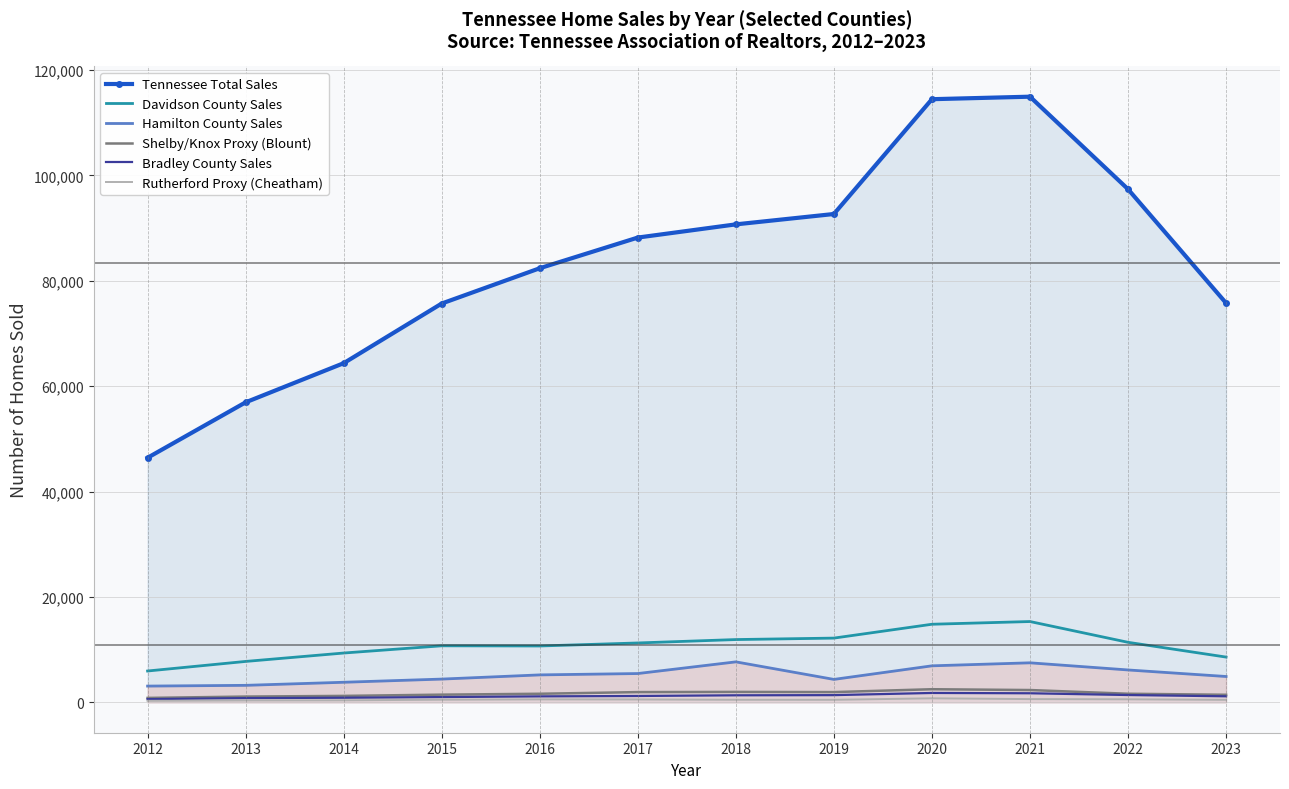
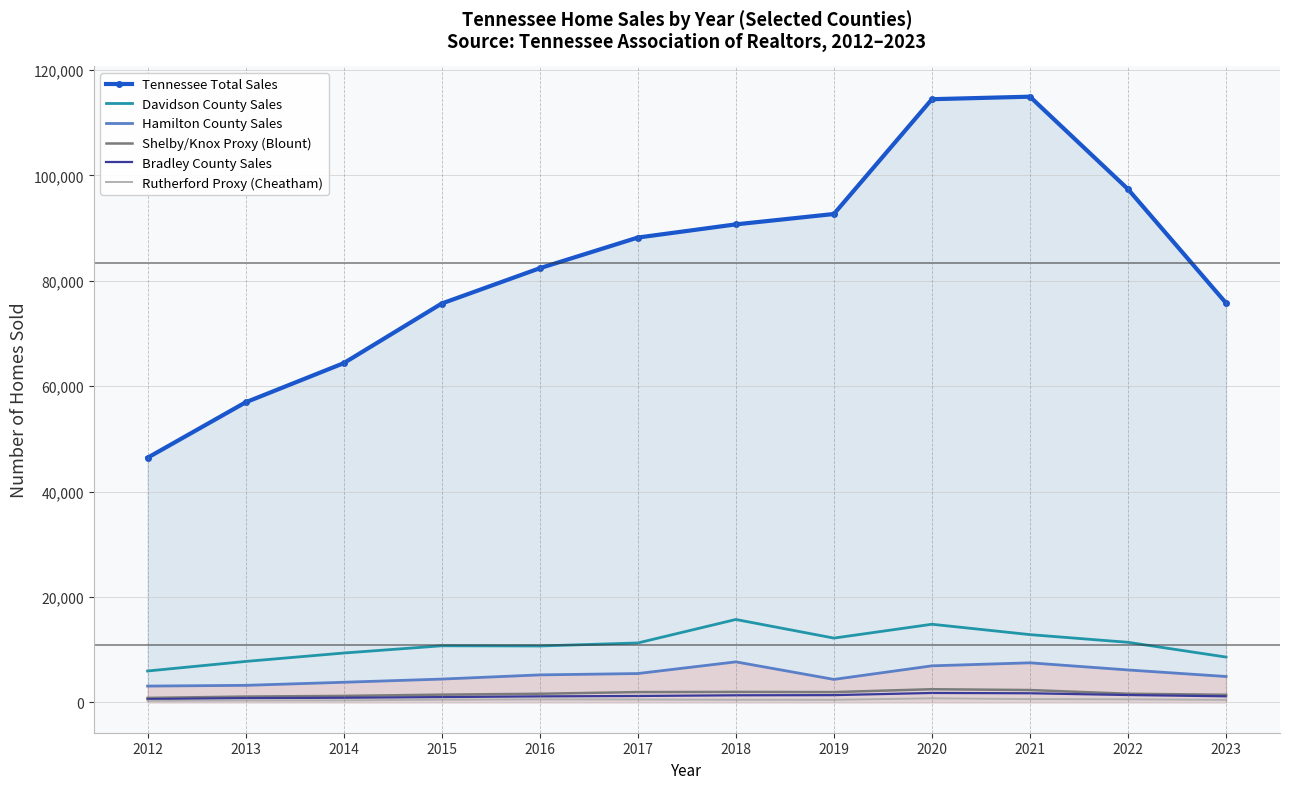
Davidson County Sales, 2018: 12,000 -> 16,000
Davidson County Sales, 2021: 15,000 -> 13,000
